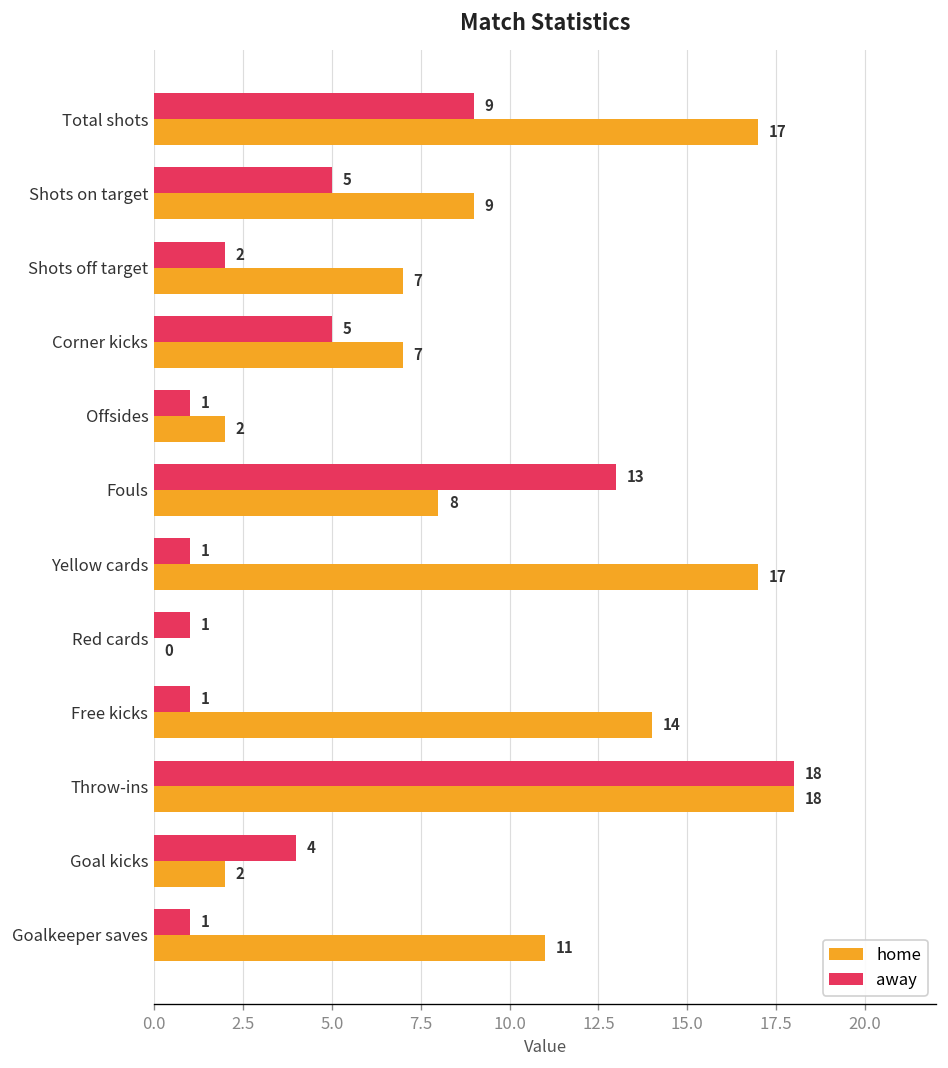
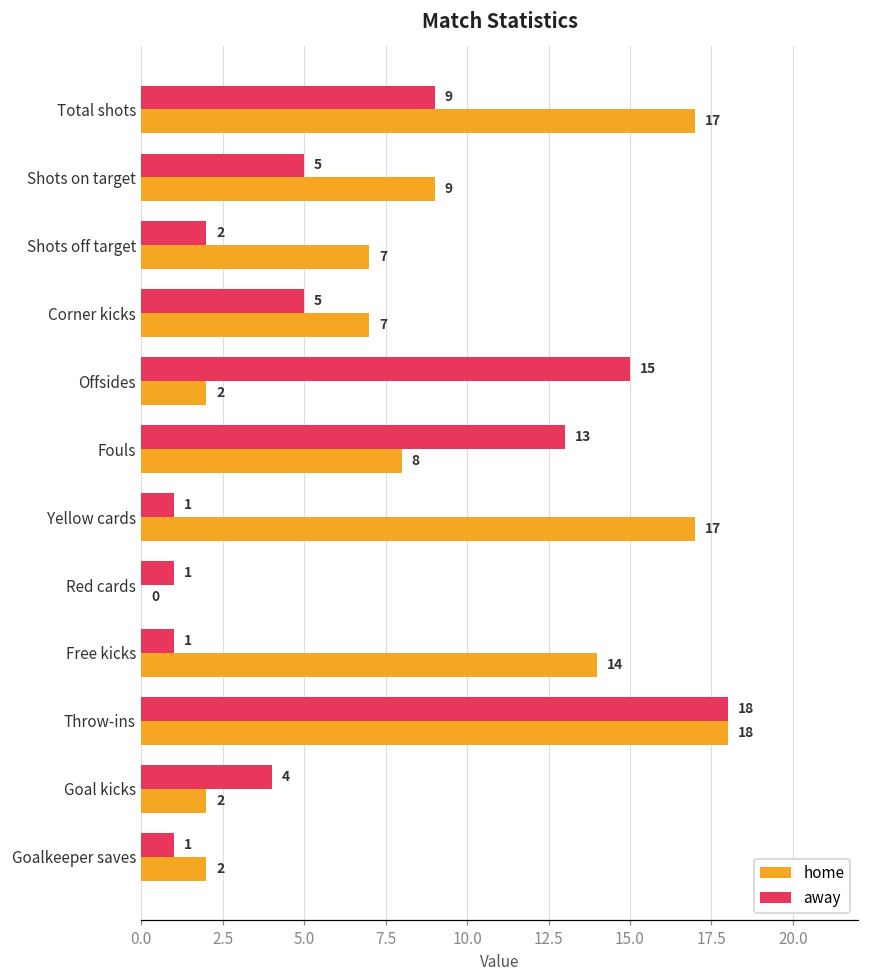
away, Offsides: 1 -> 15
home, Goalkeeper saves: 11 -> 2
